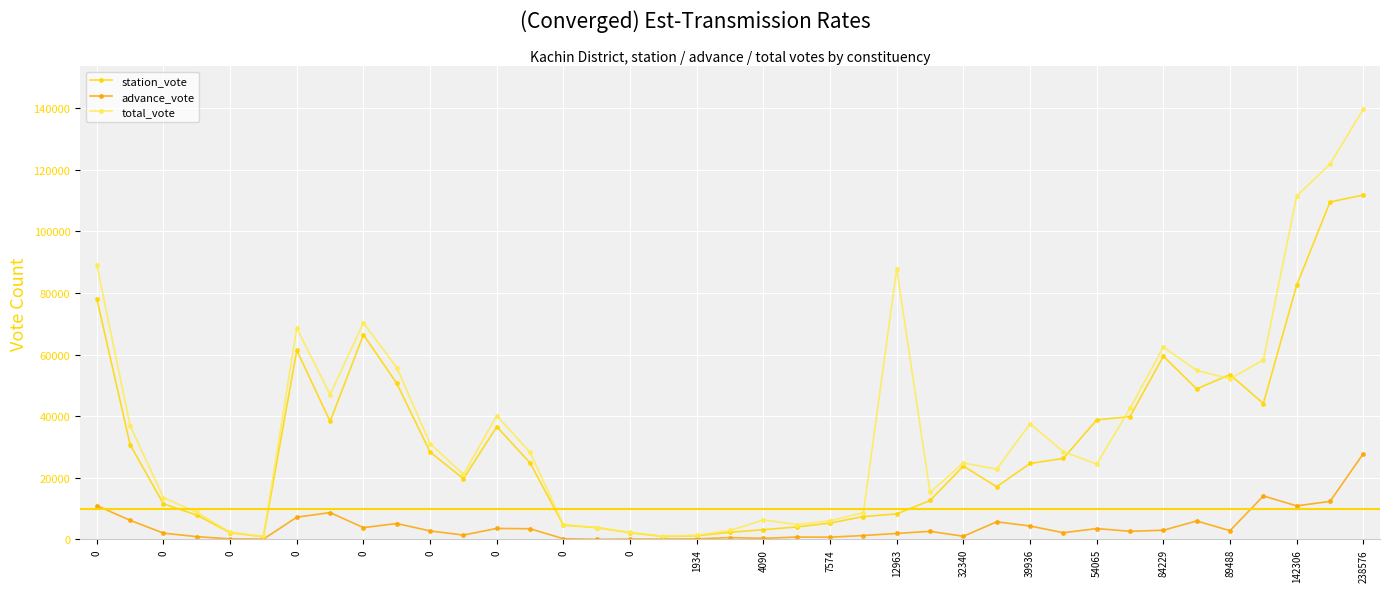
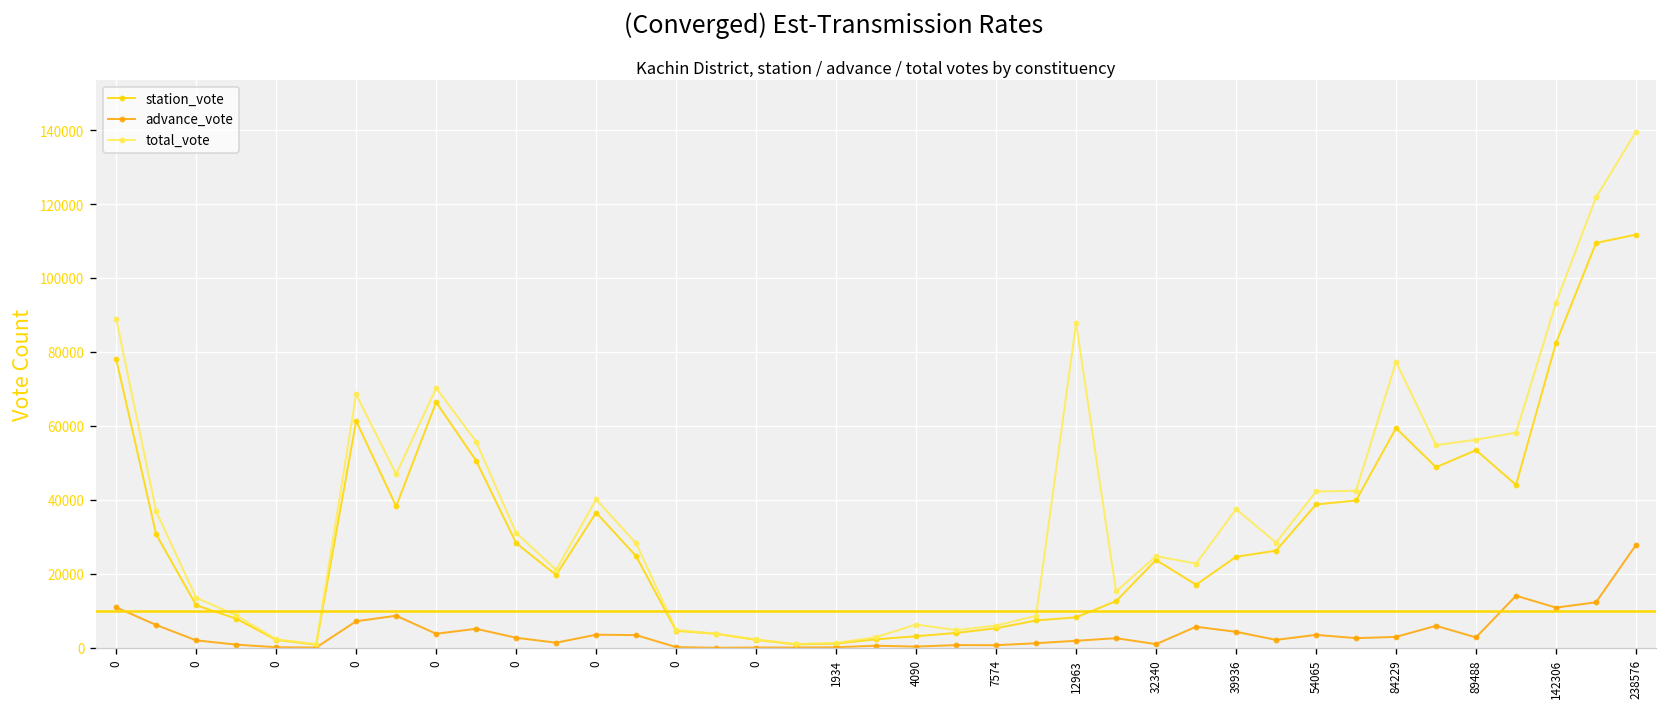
total_vote, 54065: 24000 -> 42000
total_vote, 84229: 62000 -> 77000
total_vote, 89488: 52000 -> 56000
total_vote, 142306: 111000 -> 93000
